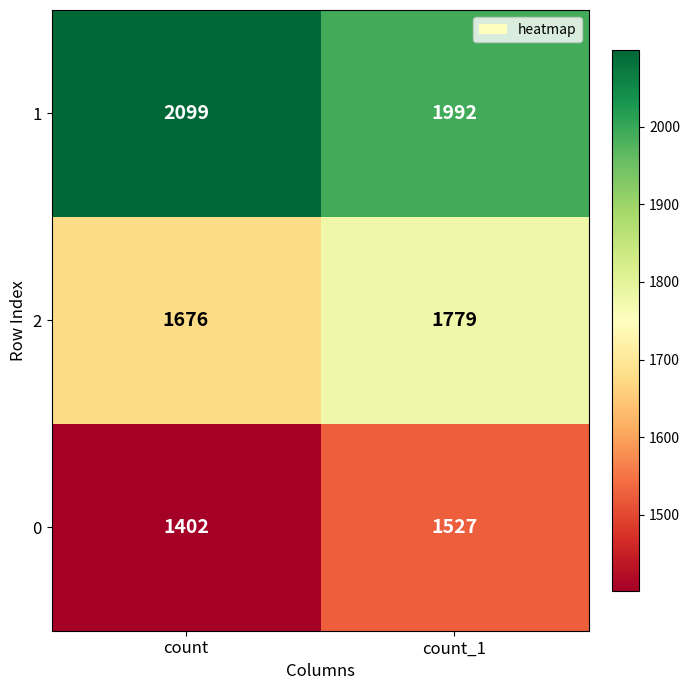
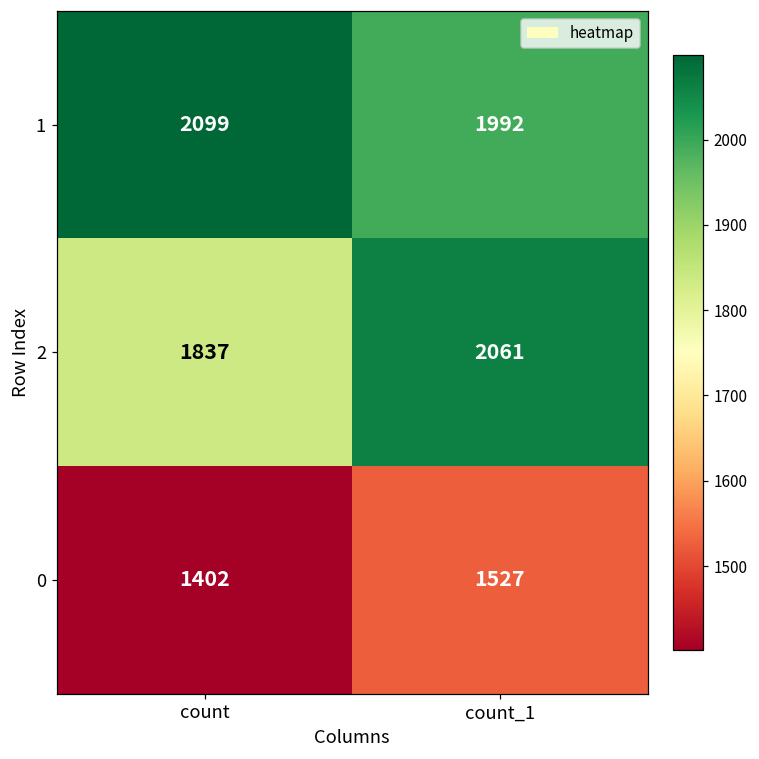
2, count: 1676 -> 1837
2, count_1: 1779 -> 2061
